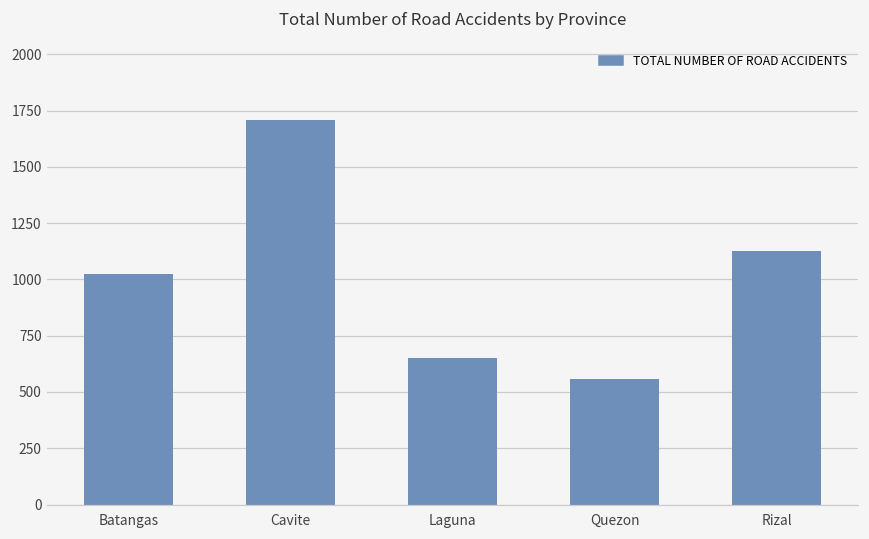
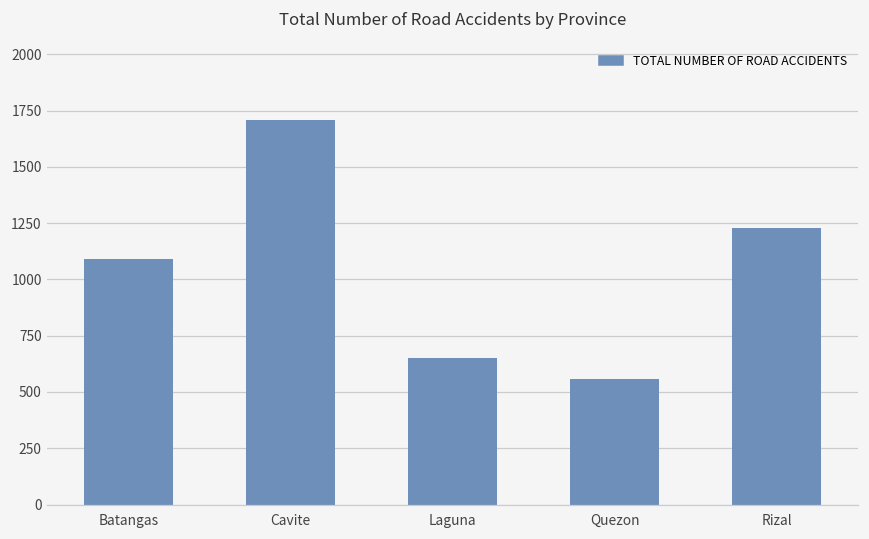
Batangas: 1020 -> 1090
Rizal: 1130 -> 1230
